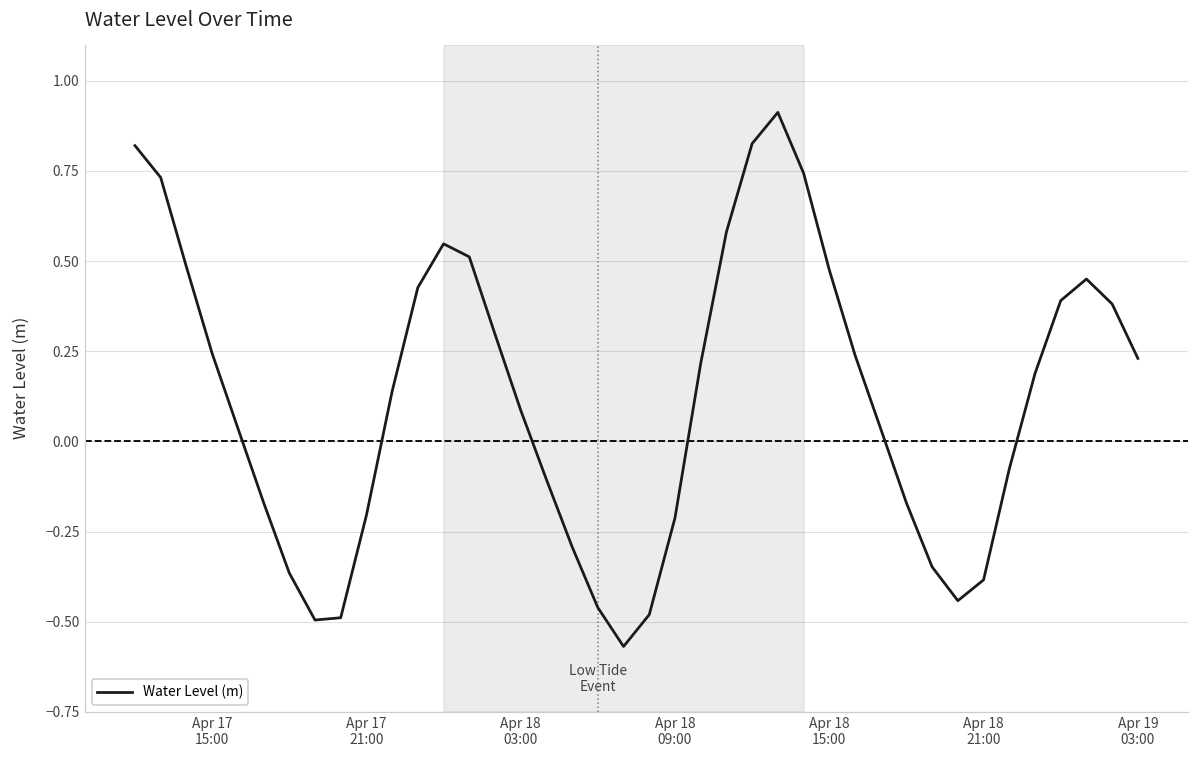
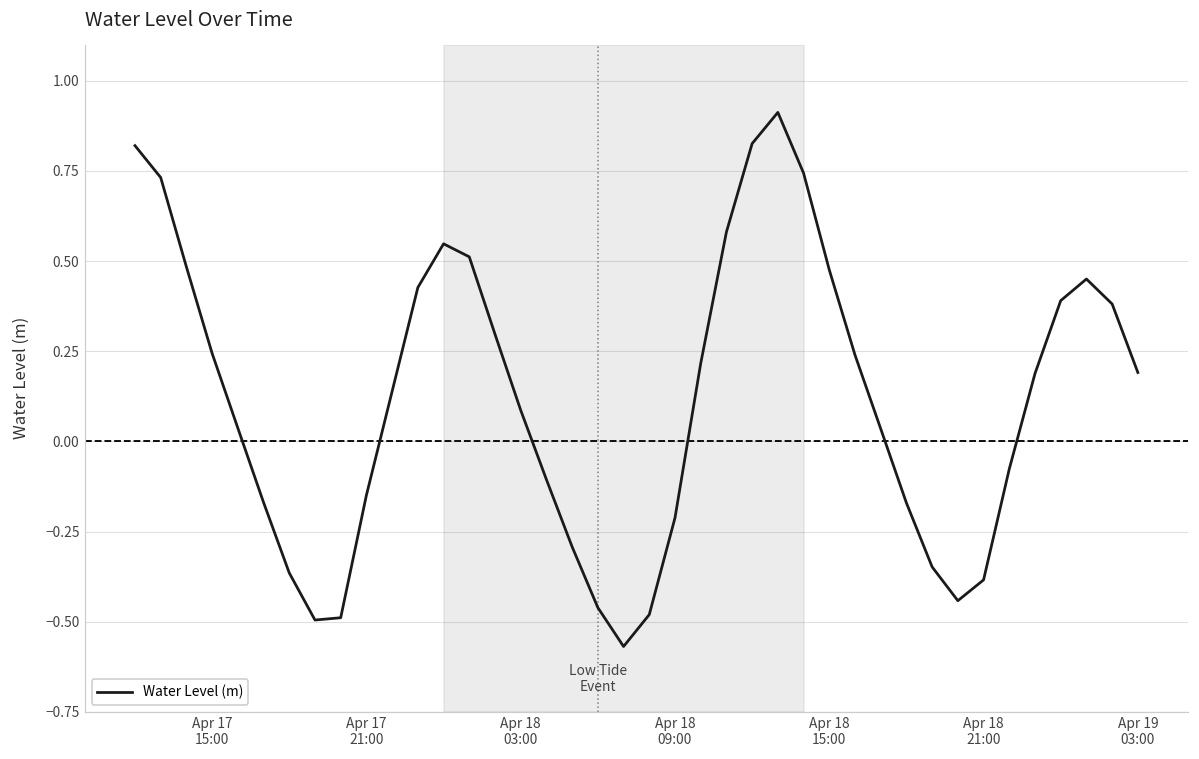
Apr 17 21:00: -0.20 -> -0.15
Apr 19 03:00: 0.23 -> 0.19
